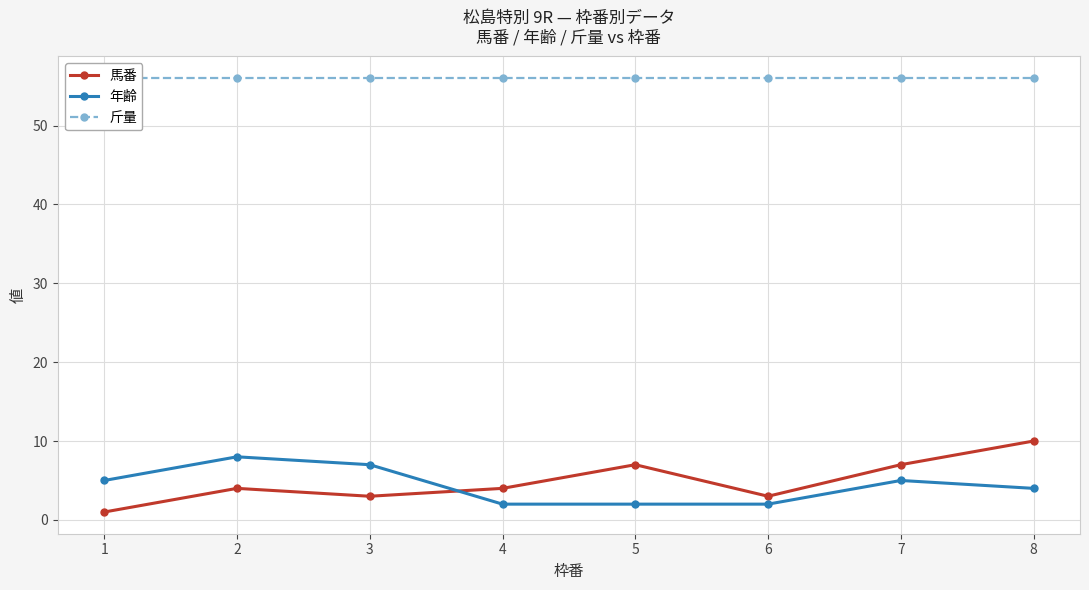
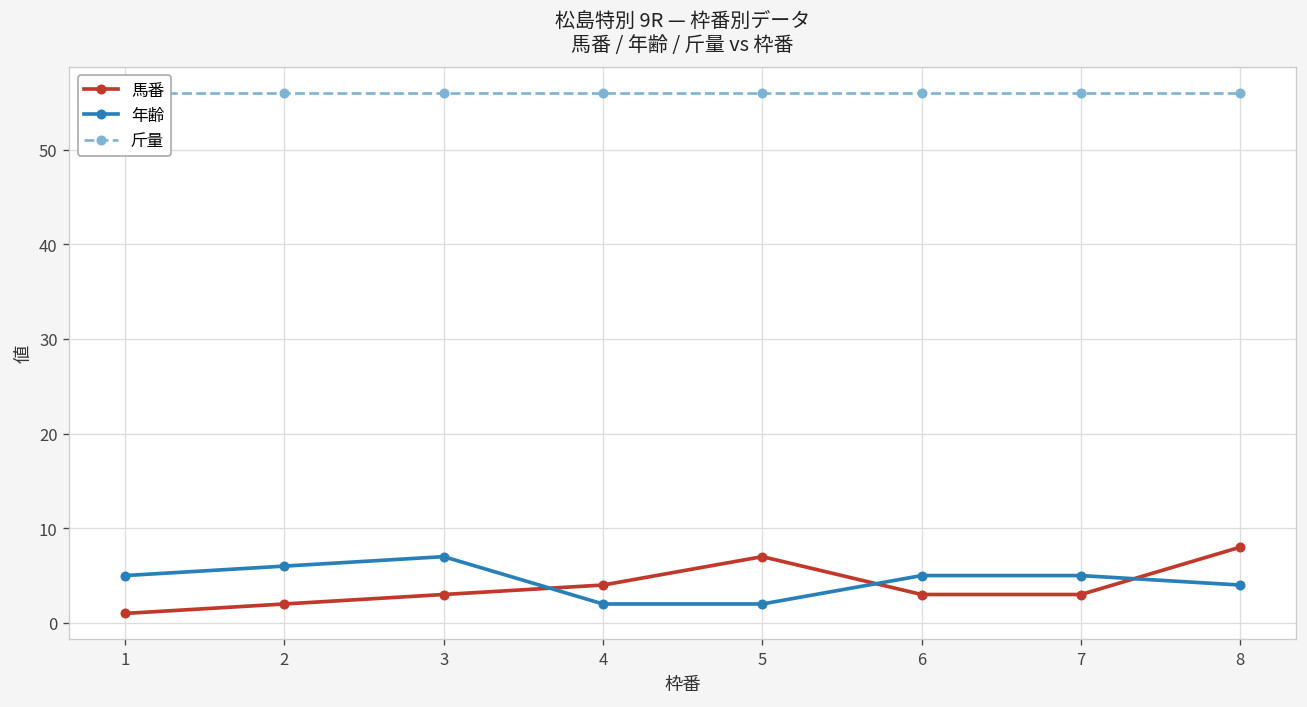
馬番, 2: 4 -> 2
年齢, 2: 8 -> 6
年齢, 6: 2 -> 5
馬番, 7: 7 -> 3
馬番, 8: 10 -> 8
